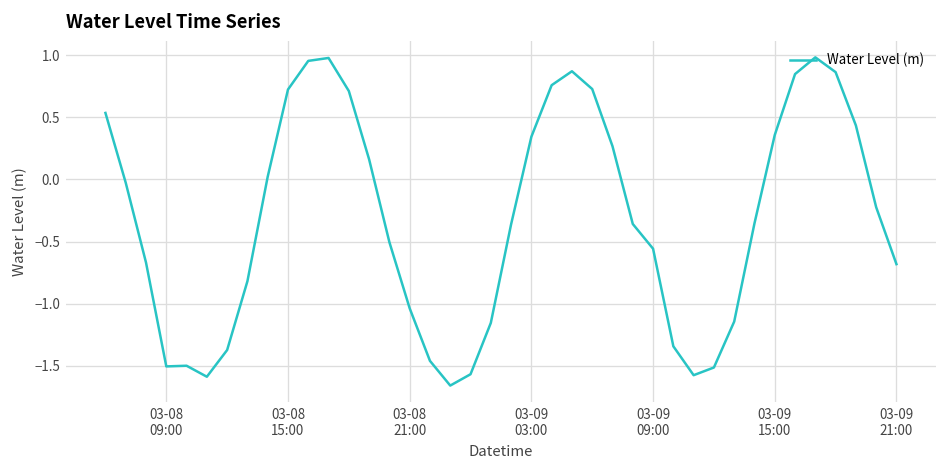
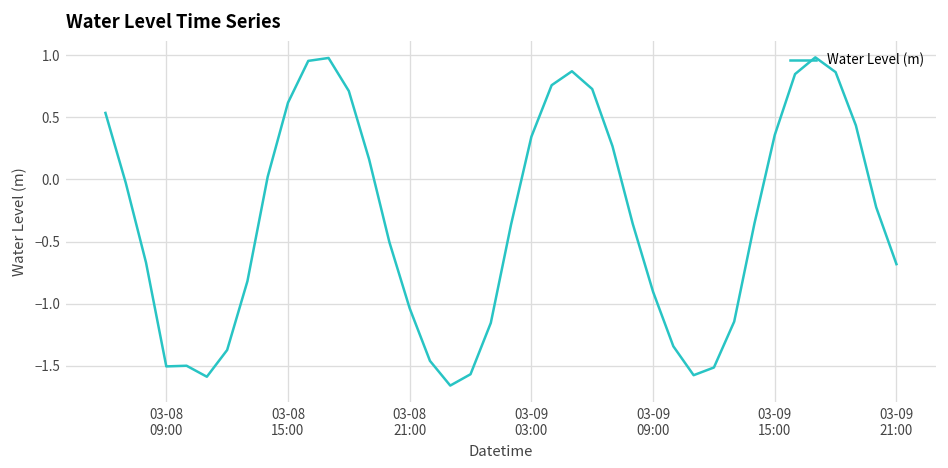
03-08 15:00: 0.72 -> 0.62
03-09 09:00: -0.56 -> -0.90
